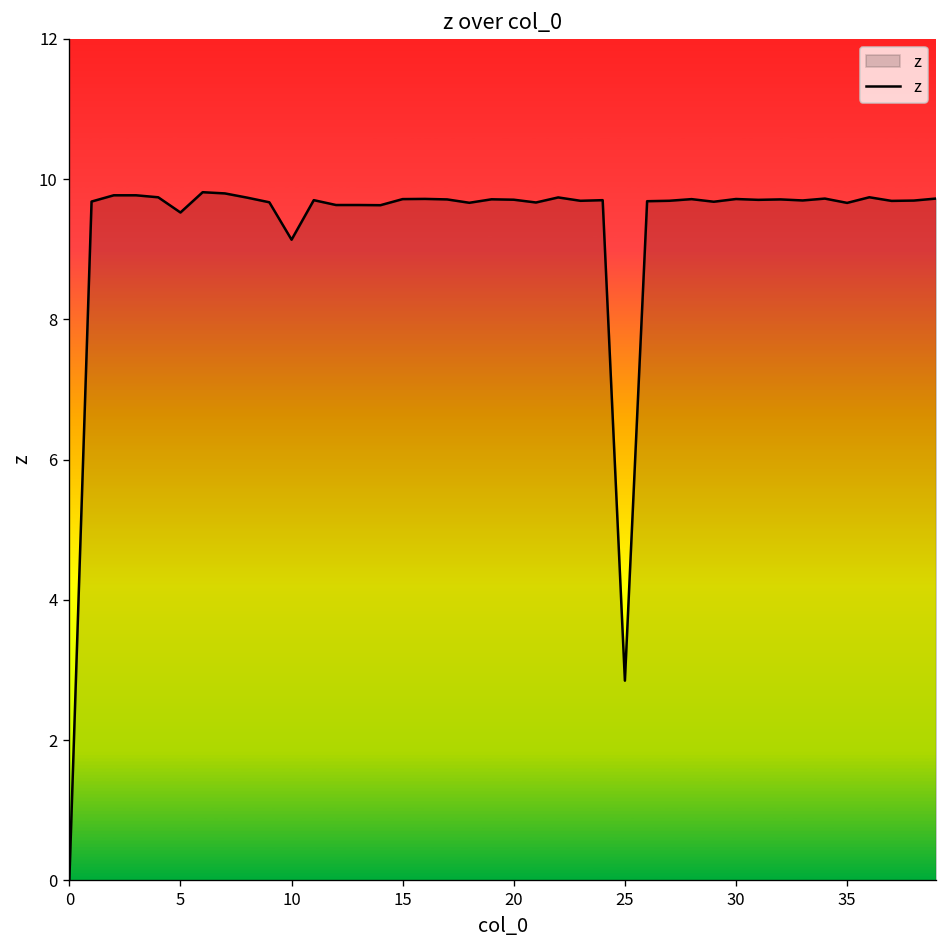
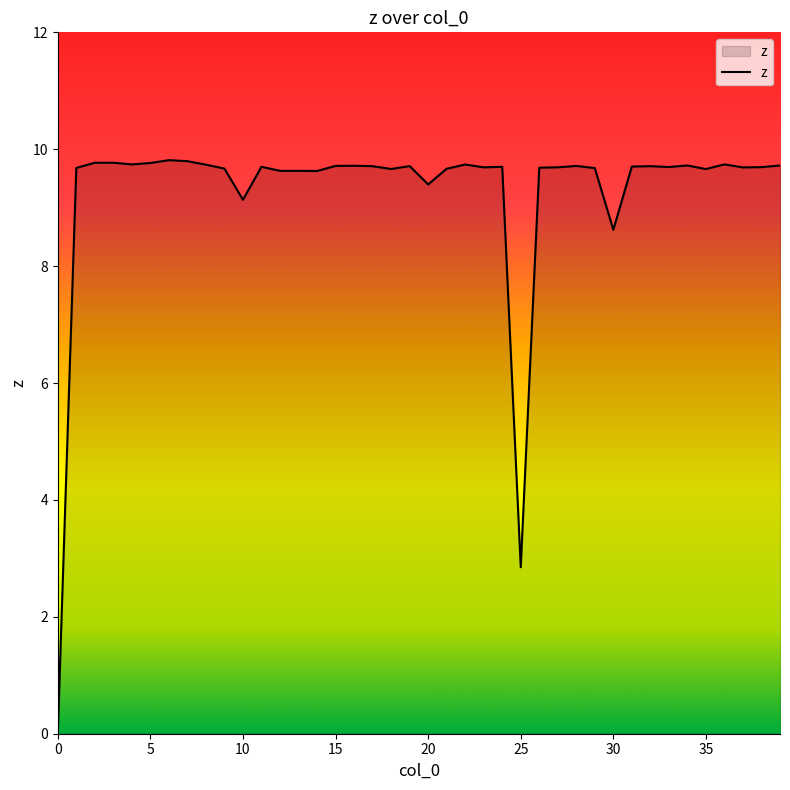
5: 9.5 -> 9.8
20: 9.7 -> 9.4
30: 9.7 -> 8.6
